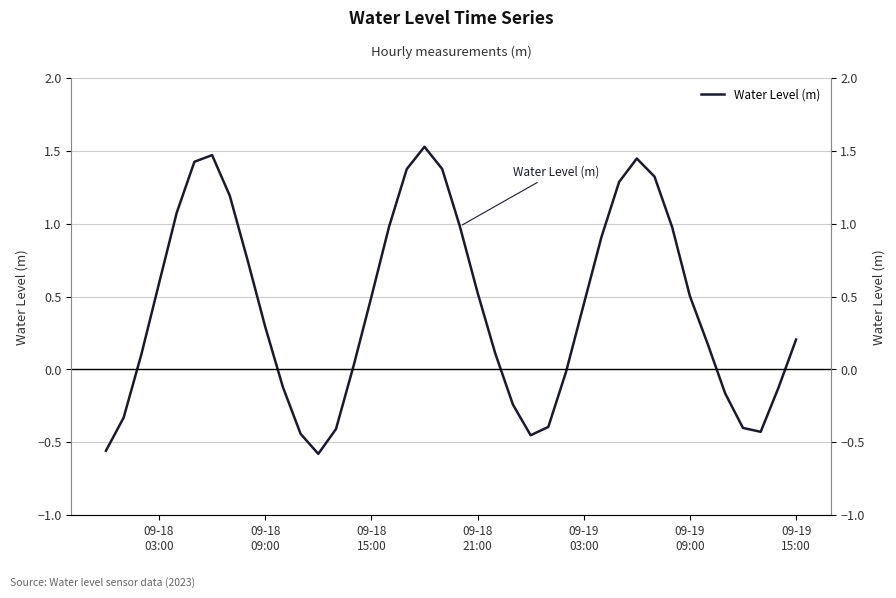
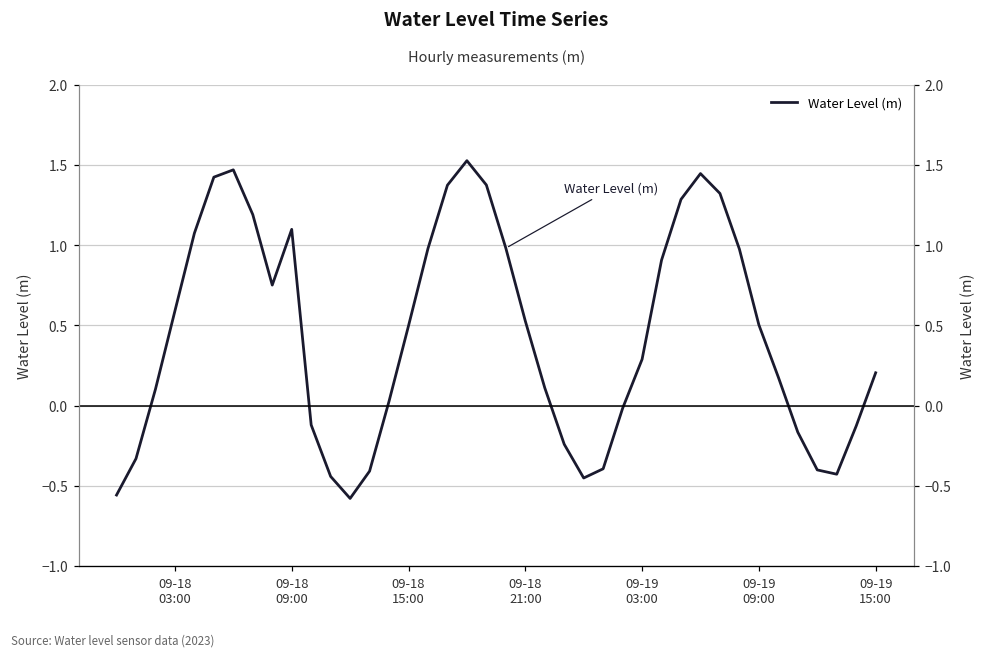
09-18 09:00: 0.29 -> 1.10
09-19 03:00: 0.45 -> 0.29
